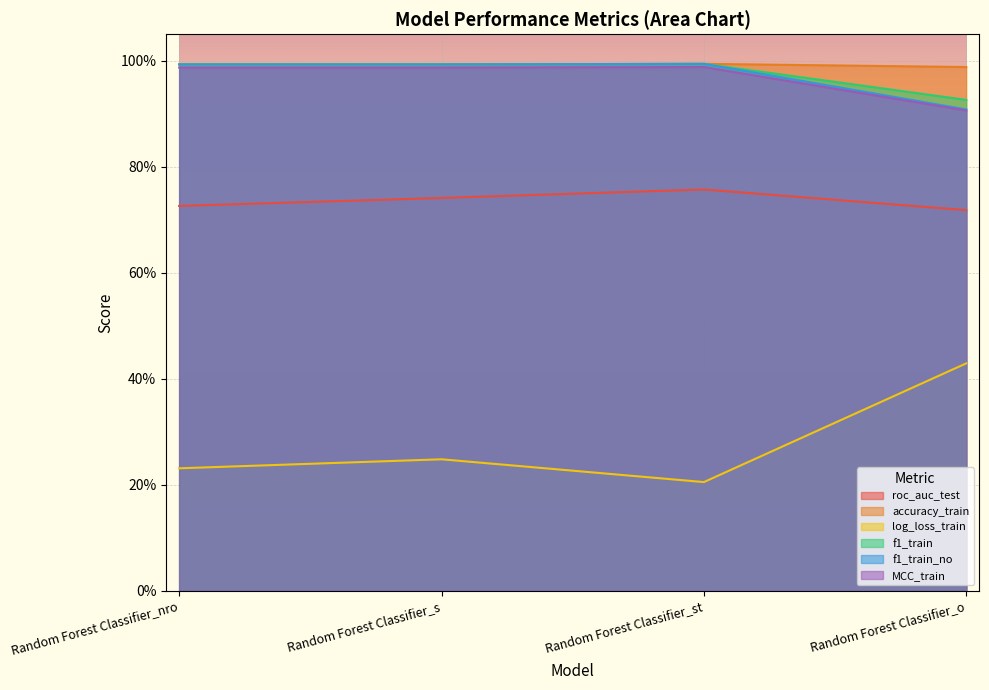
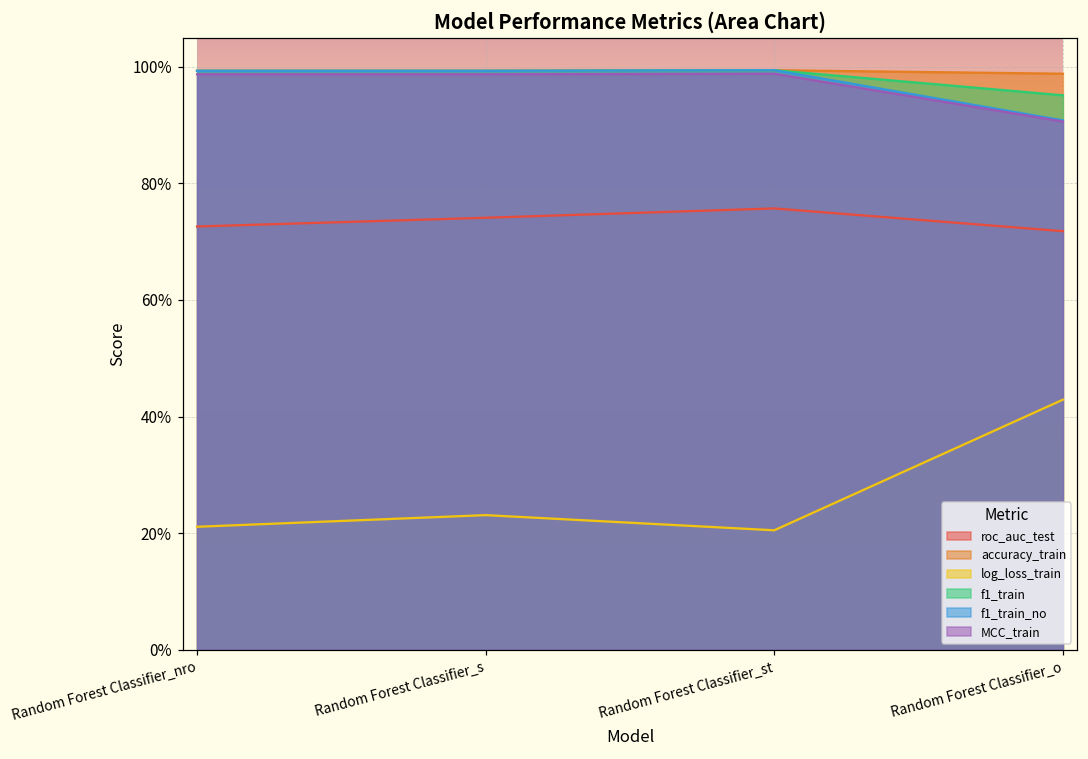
log_loss_train, Random Forest Classifier_nro: 23% -> 21%
log_loss_train, Random Forest Classifier_s: 25% -> 23%
f1_train, Random Forest Classifier_o: 93% -> 95%
